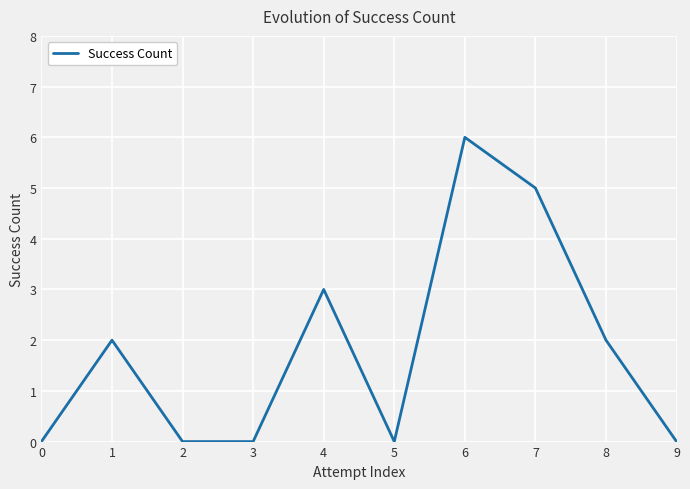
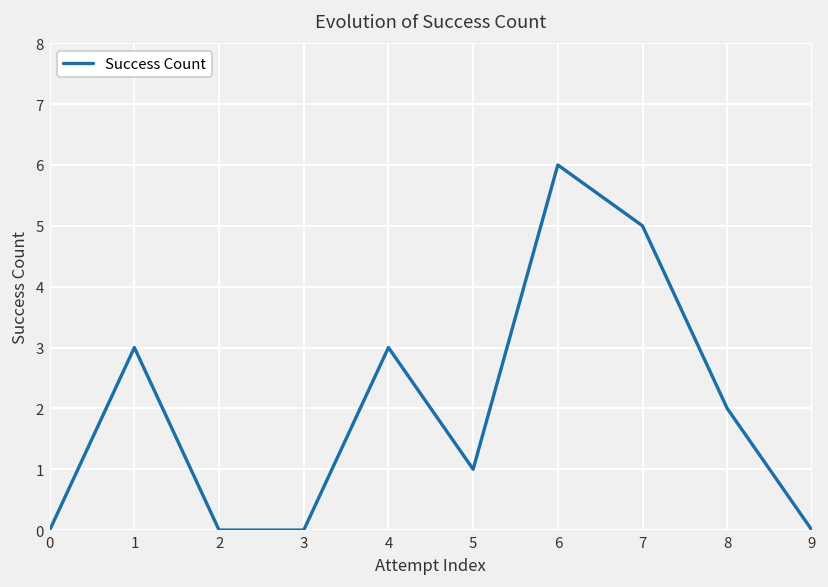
1: 2 -> 3
5: 0 -> 1
